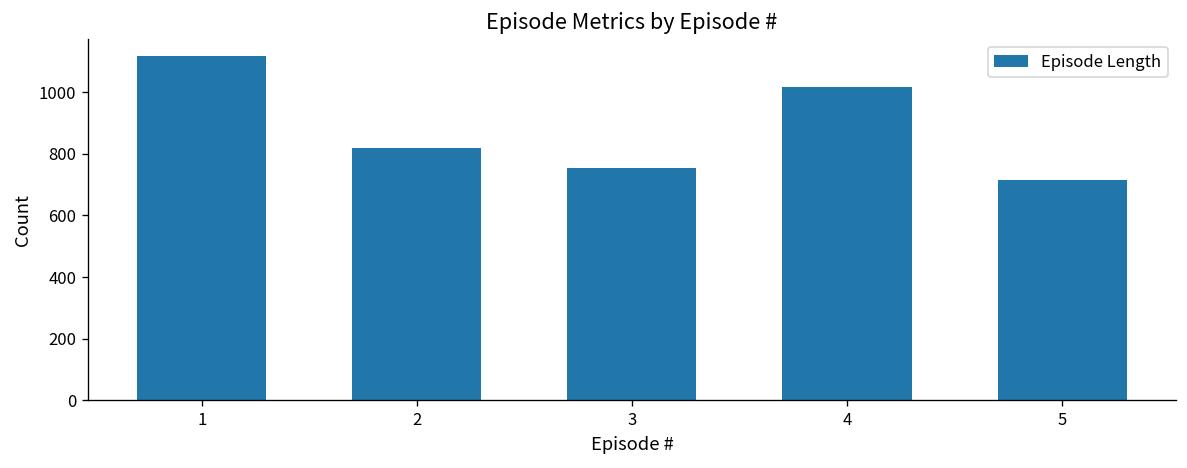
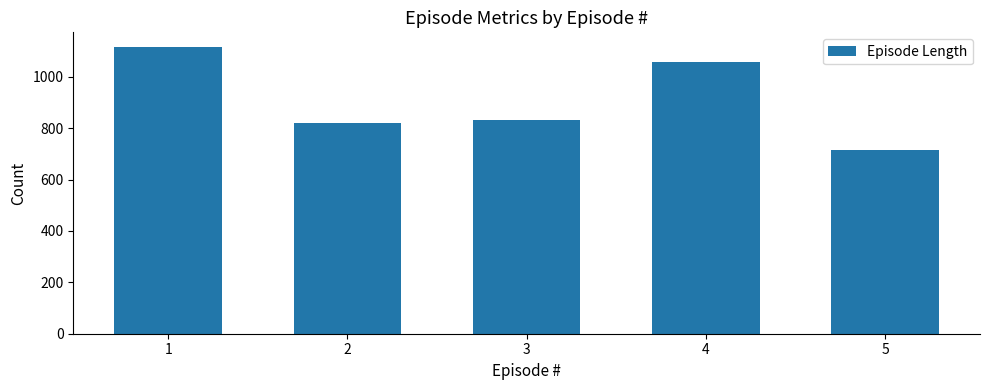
3: 760 -> 830
4: 1020 -> 1060
